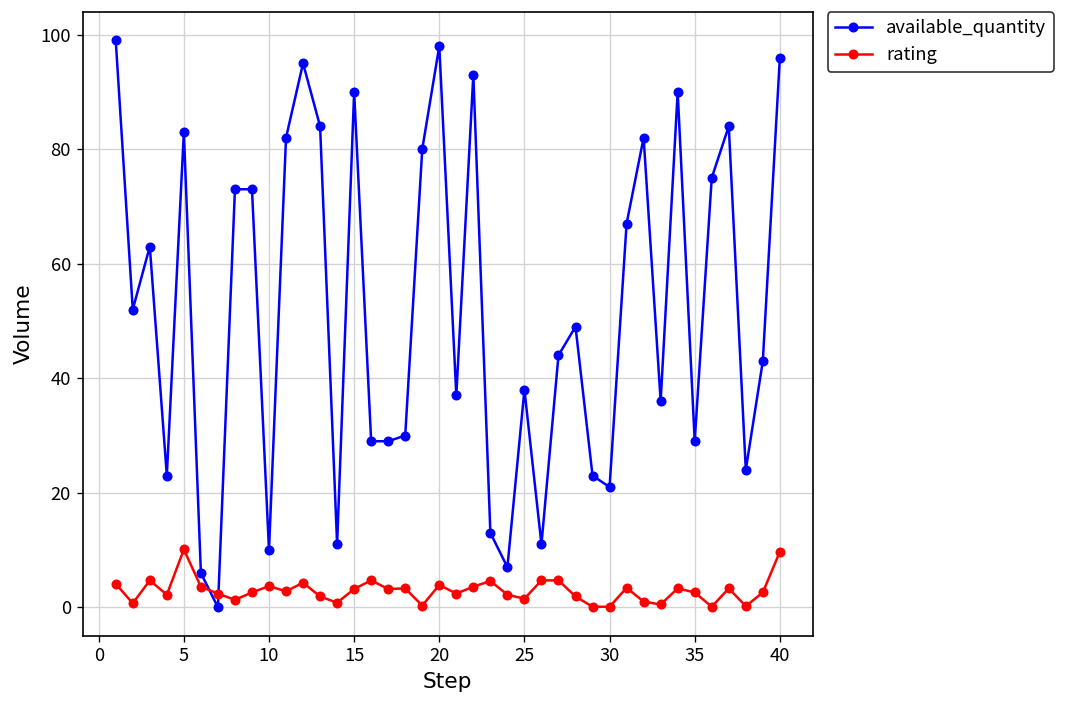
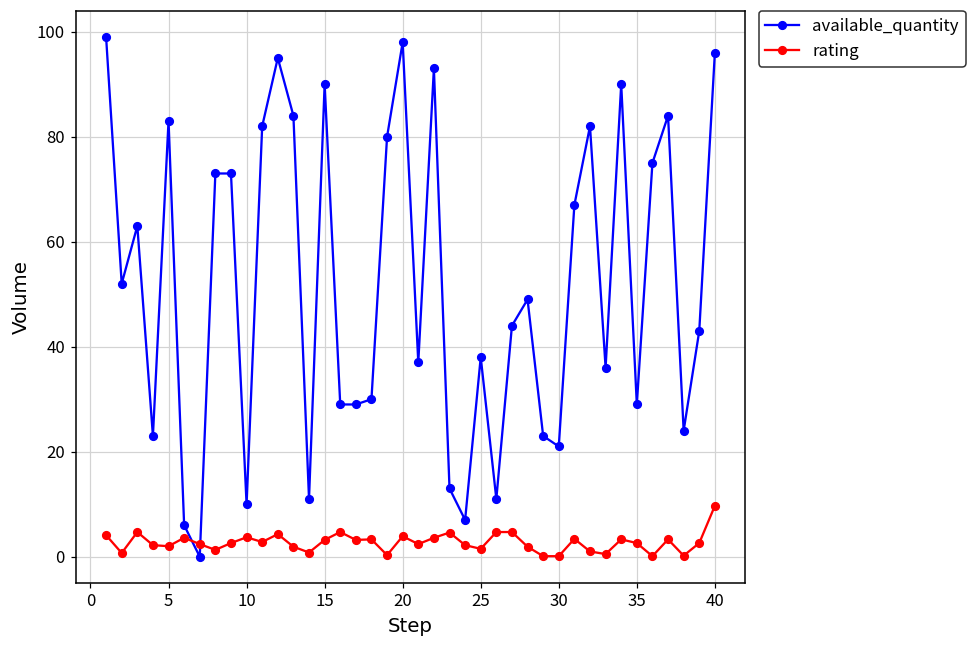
rating, 5: 10 -> 2
